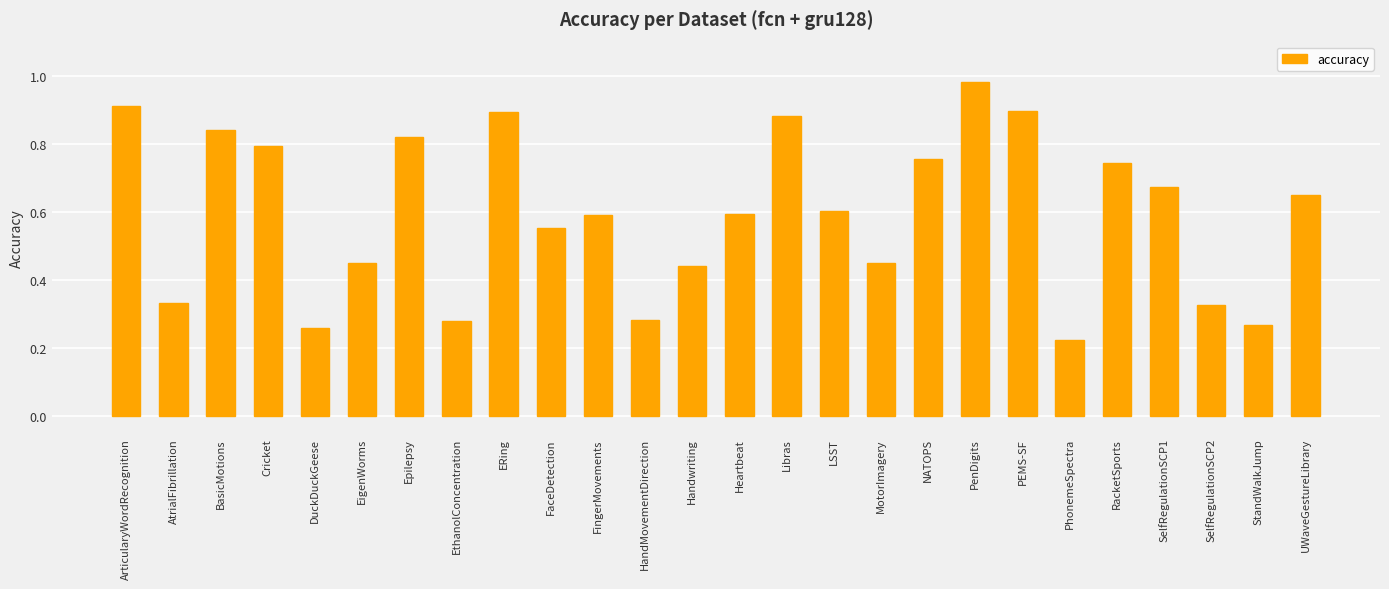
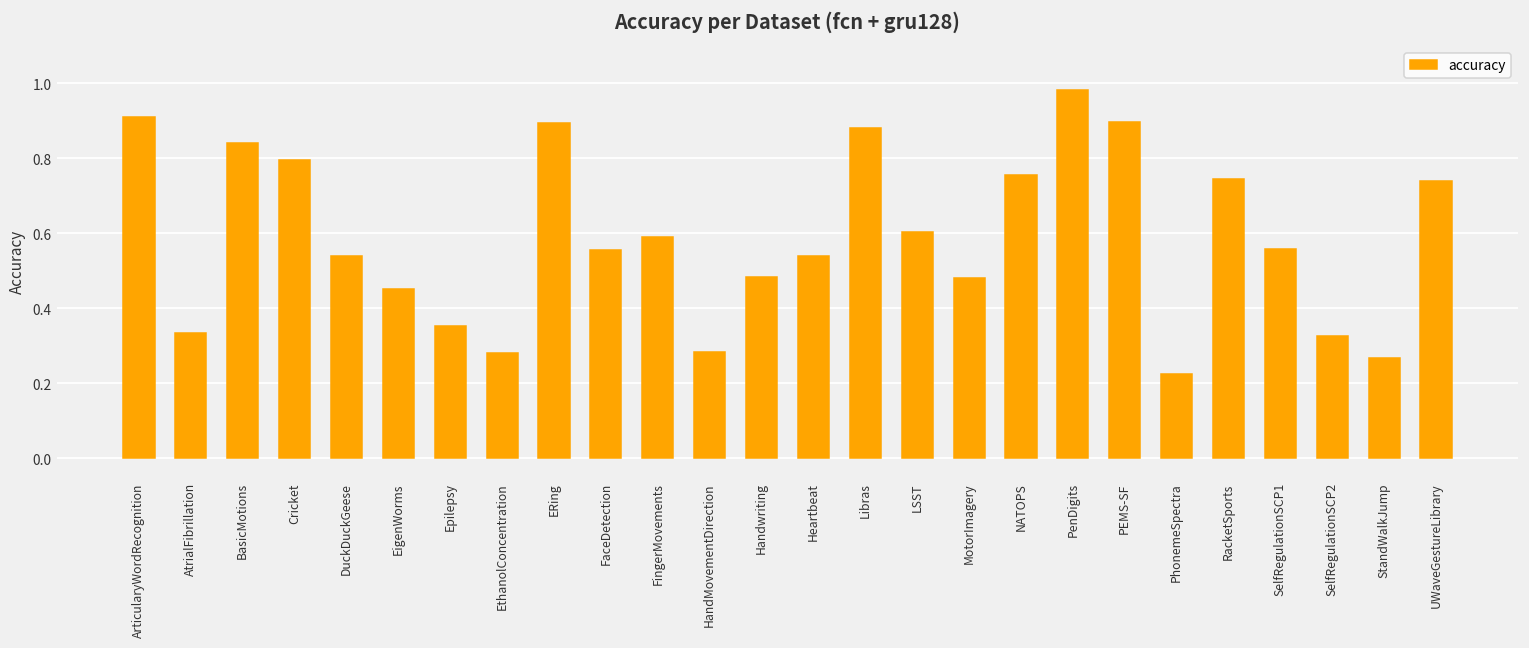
DuckDuckGeese: 0.26 -> 0.54
Epilepsy: 0.82 -> 0.35
Handwriting: 0.44 -> 0.48
Heartbeat: 0.60 -> 0.54
MotorImagery: 0.45 -> 0.48
SelfRegulationSCP1: 0.67 -> 0.56
UWaveGestureLibrary: 0.65 -> 0.74
